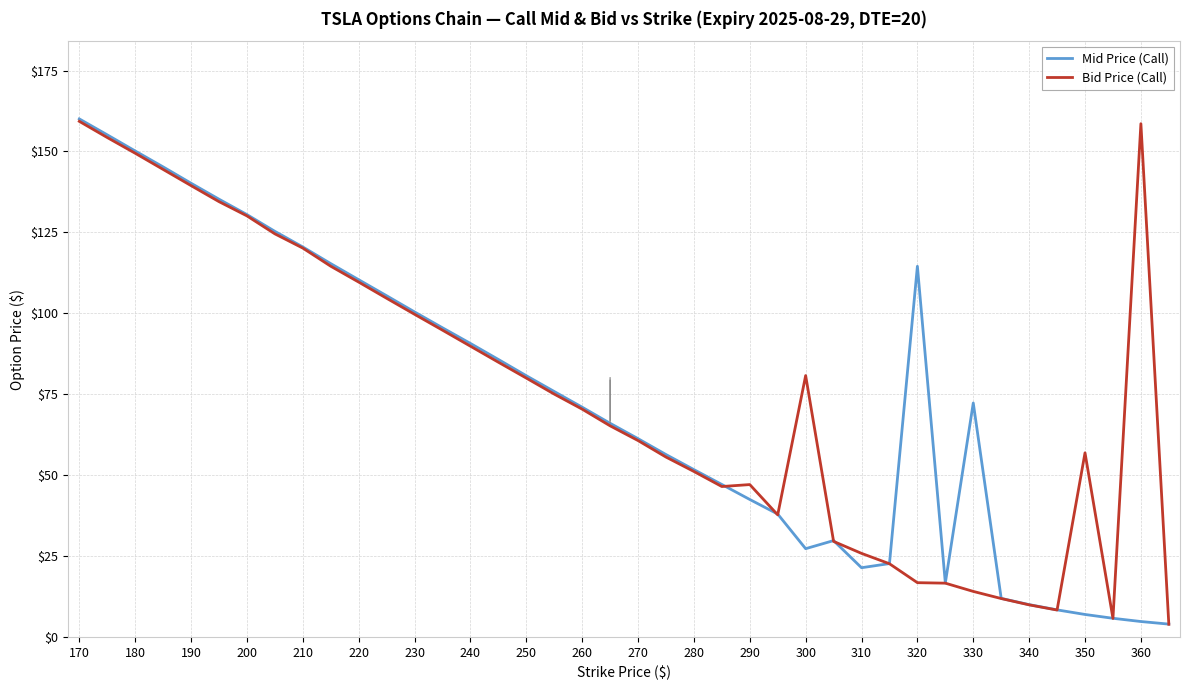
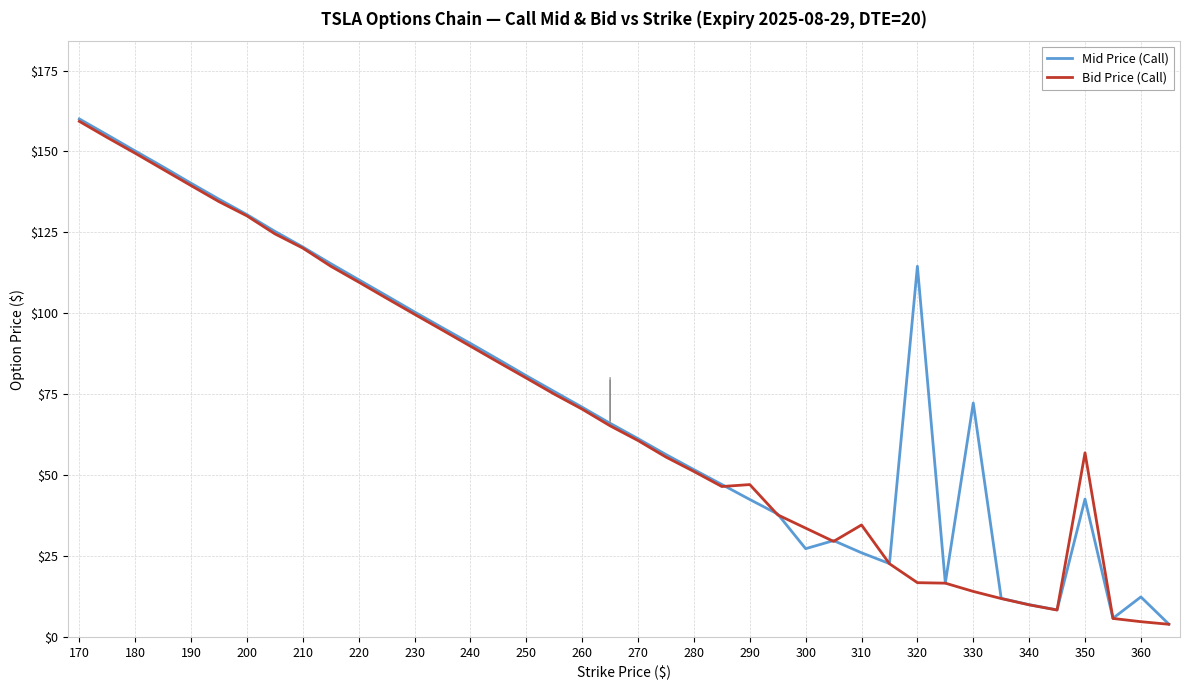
Bid Price (Call), 300: $81 -> $34
Mid Price (Call), 310: $21 -> $26
Bid Price (Call), 310: $26 -> $35
Mid Price (Call), 350: $7 -> $43
Mid Price (Call), 360: $5 -> $12
Bid Price (Call), 360: $159 -> $5
